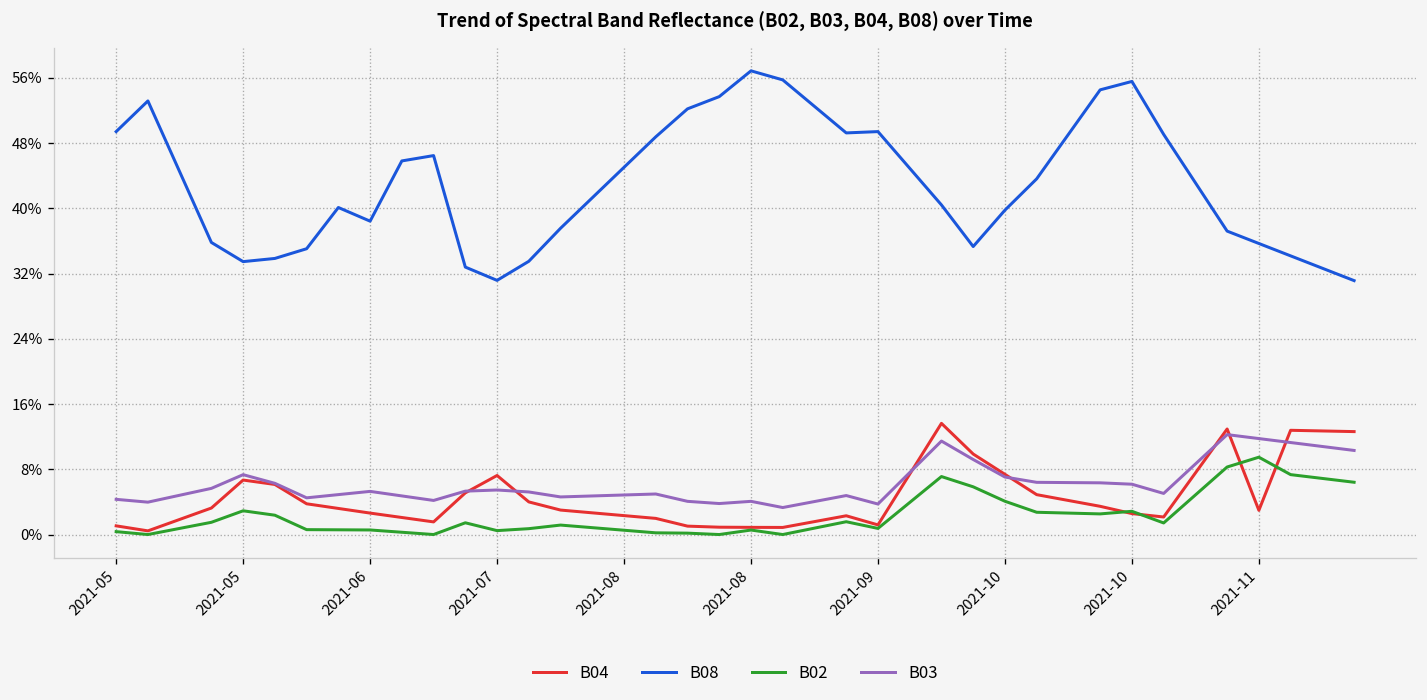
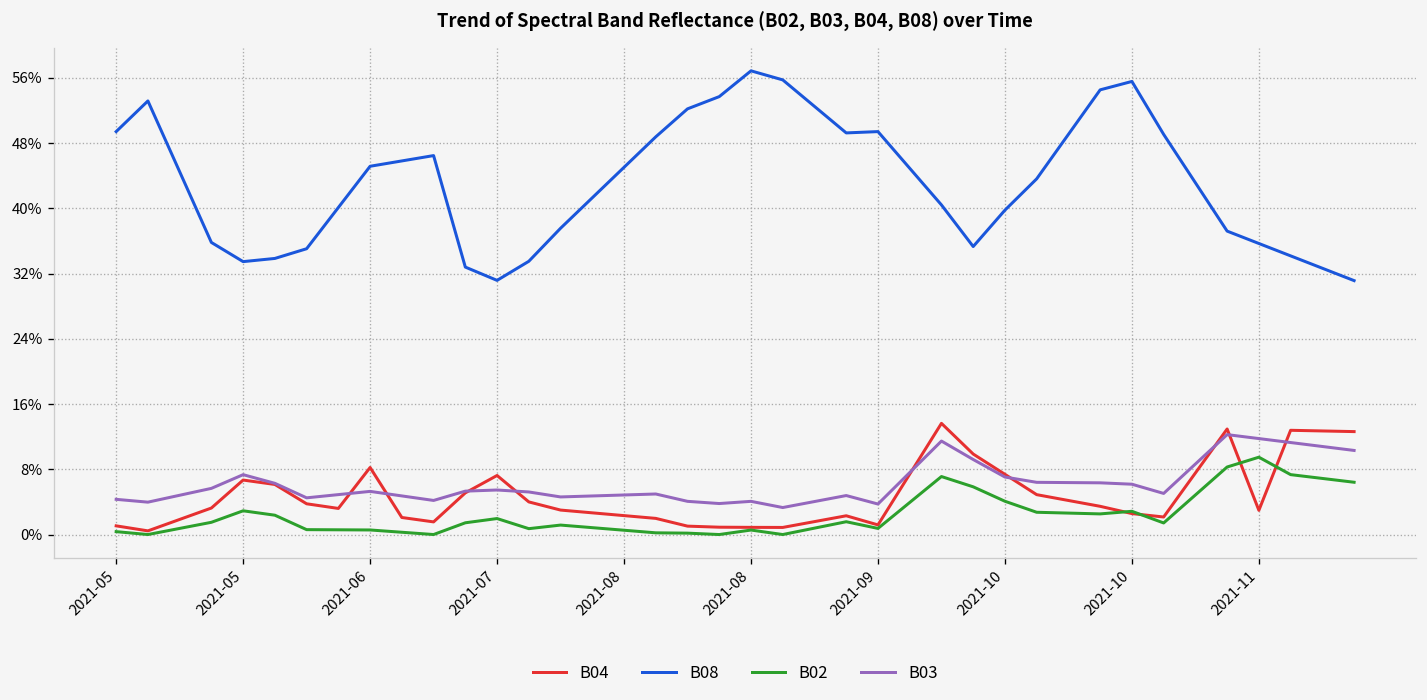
B04, 2021-06: 3% -> 8%
B08, 2021-06: 38% -> 45%
B02, 2021-07: 0% -> 2%
